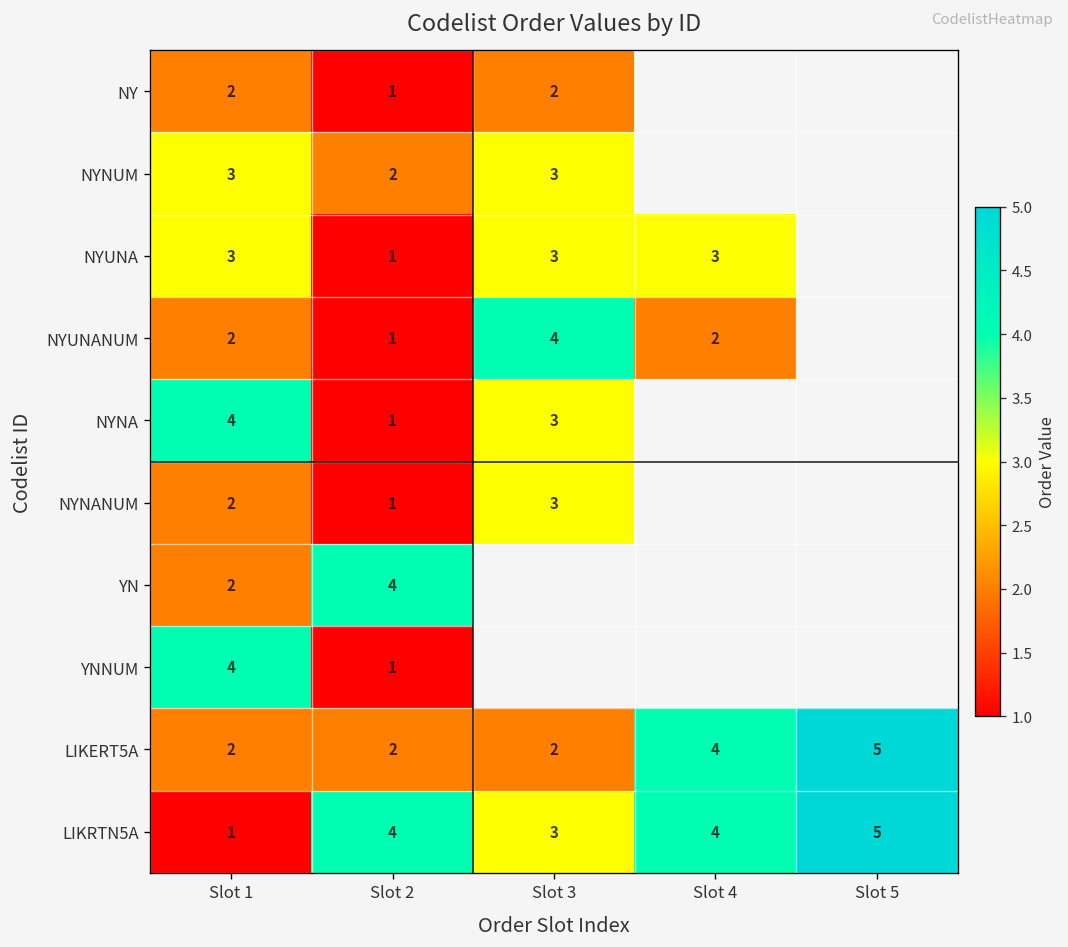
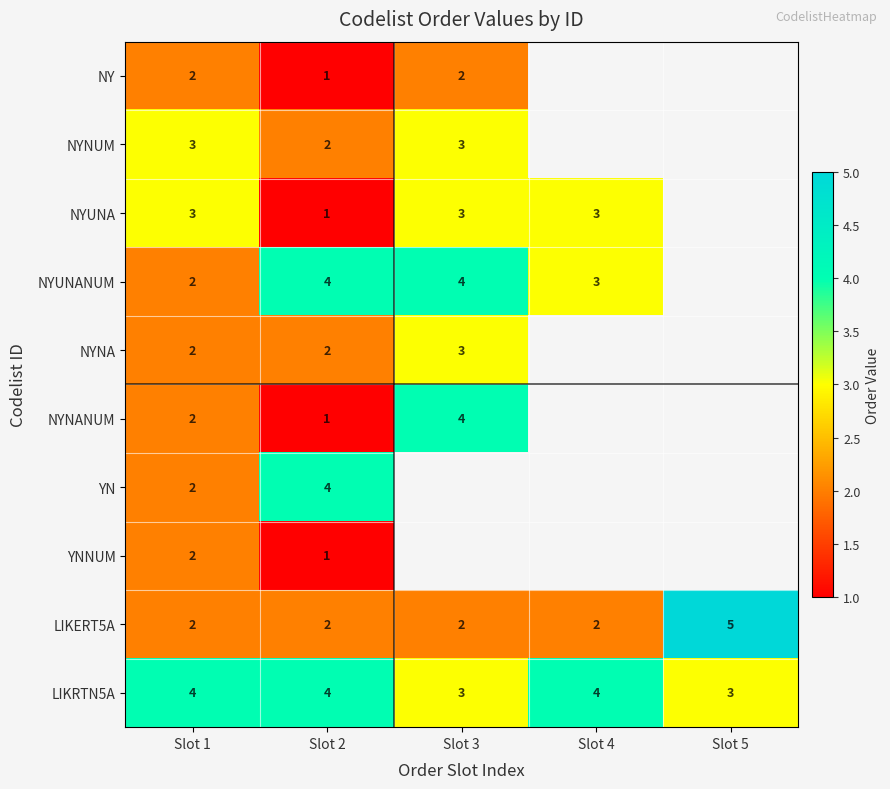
NYUNANUM, Slot 2: 1 -> 4
NYUNANUM, Slot 4: 2 -> 3
NYNA, Slot 1: 4 -> 2
NYNA, Slot 2: 1 -> 2
NYNANUM, Slot 3: 3 -> 4
YNNUM, Slot 1: 4 -> 2
LIKERT5A, Slot 4: 4 -> 2
LIKRTN5A, Slot 1: 1 -> 4
LIKRTN5A, Slot 5: 5 -> 3
